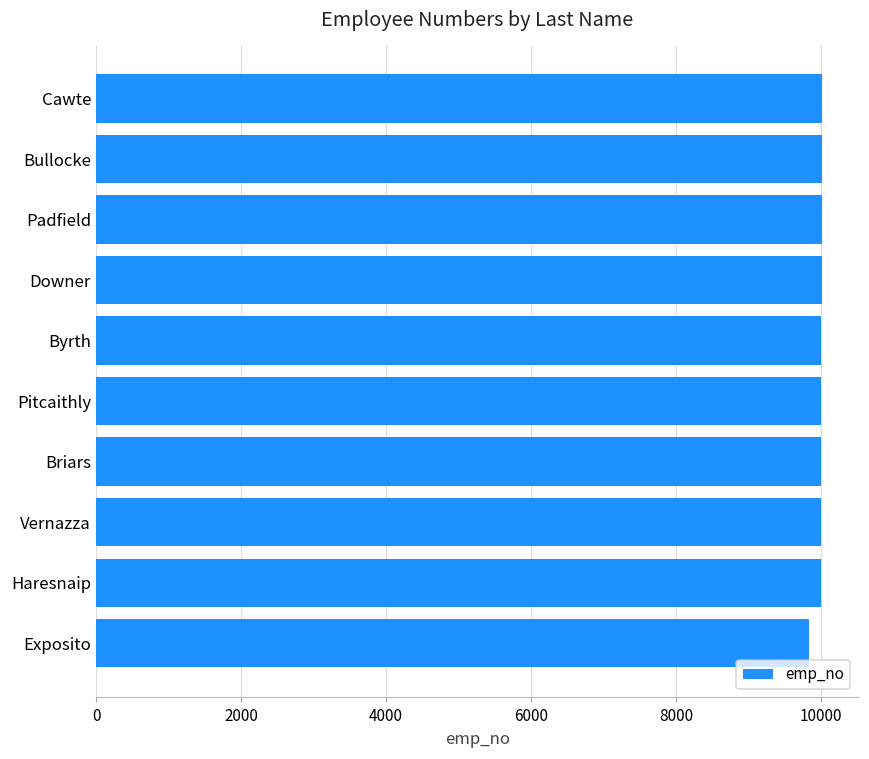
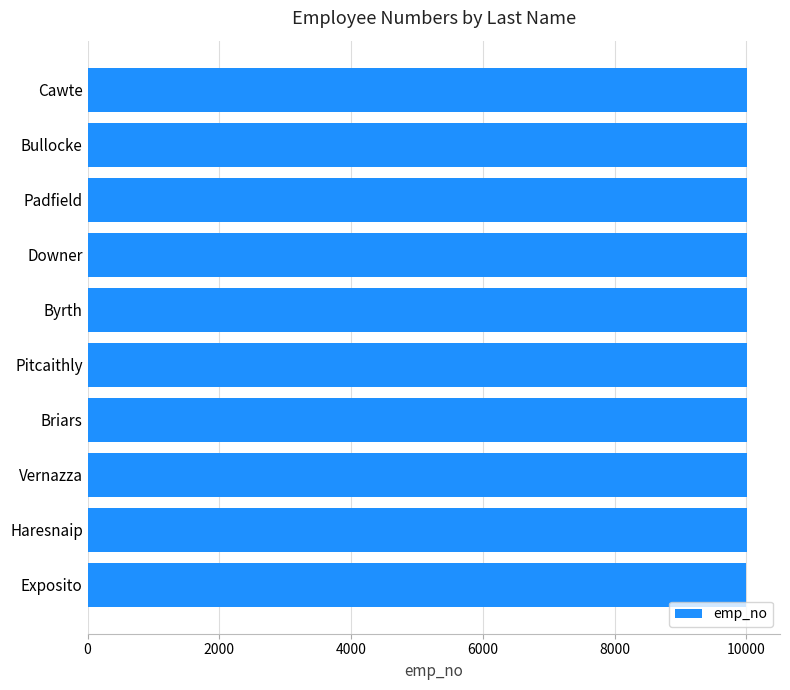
Exposito: 9800 -> 10000
